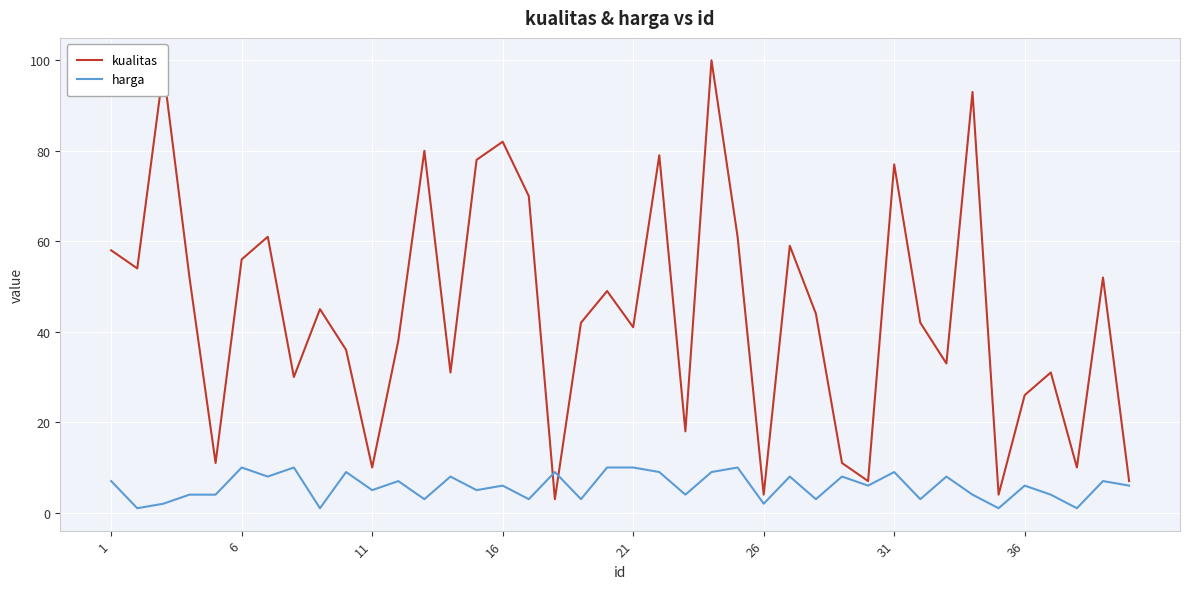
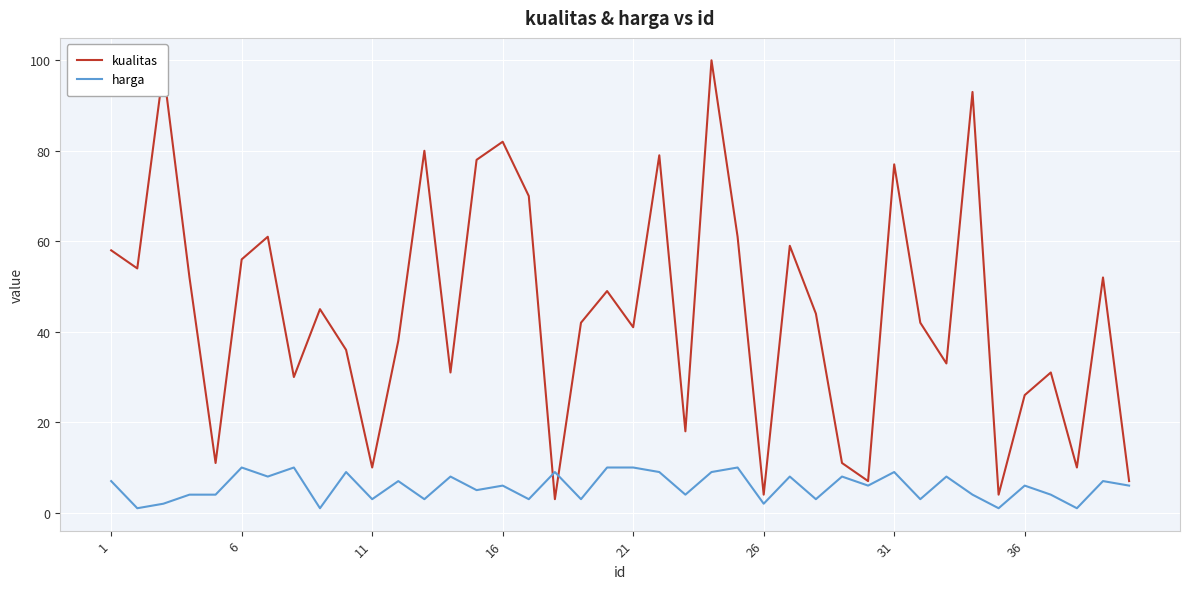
harga, 11: 5 -> 3
